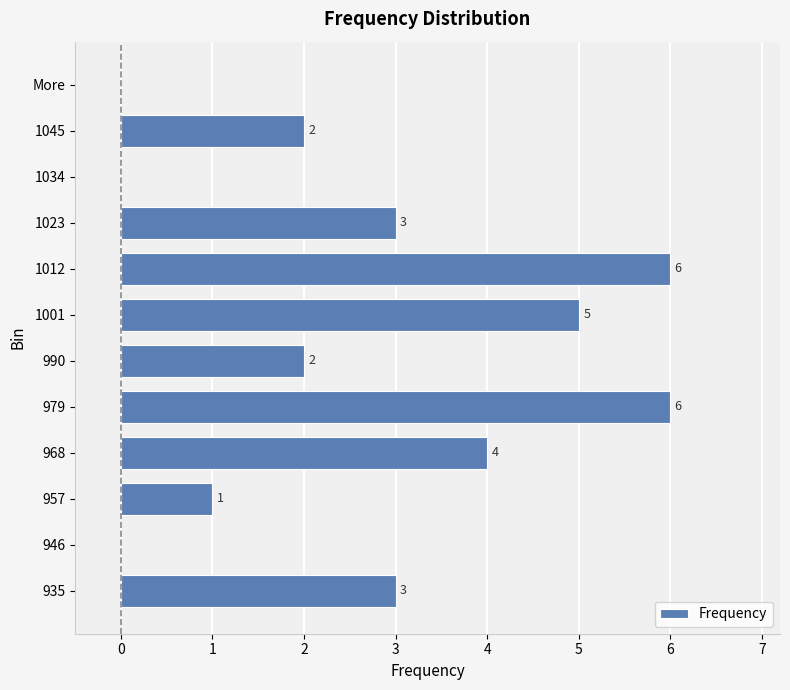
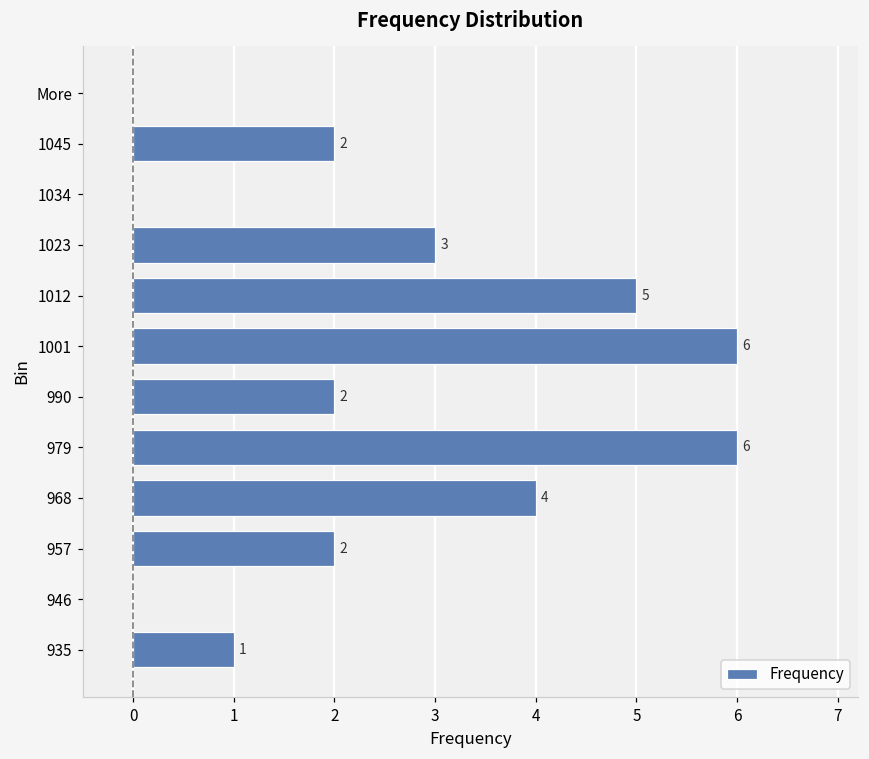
1012: 6 -> 5
1001: 5 -> 6
957: 1 -> 2
935: 3 -> 1
